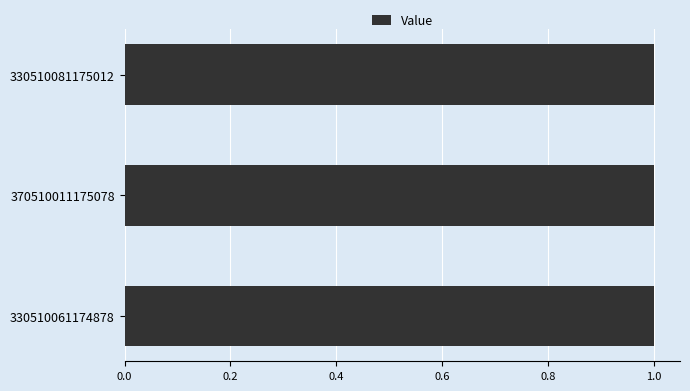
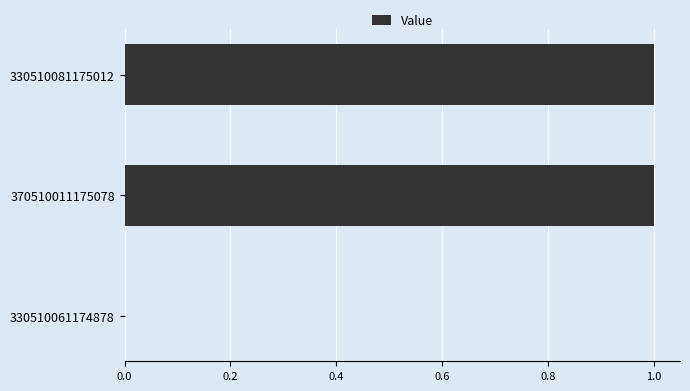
330510061174878: 1 -> 0
